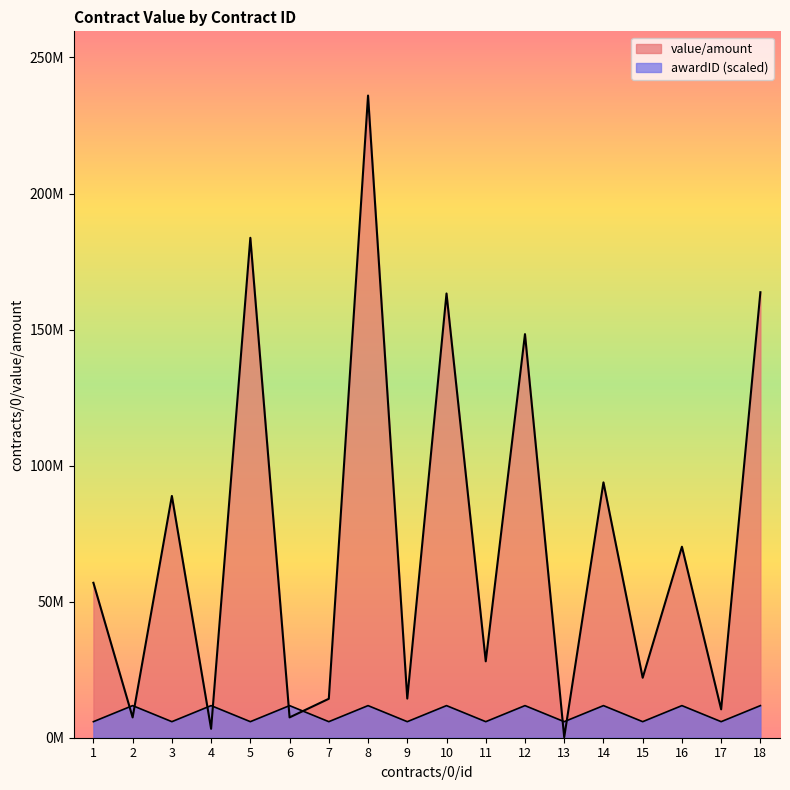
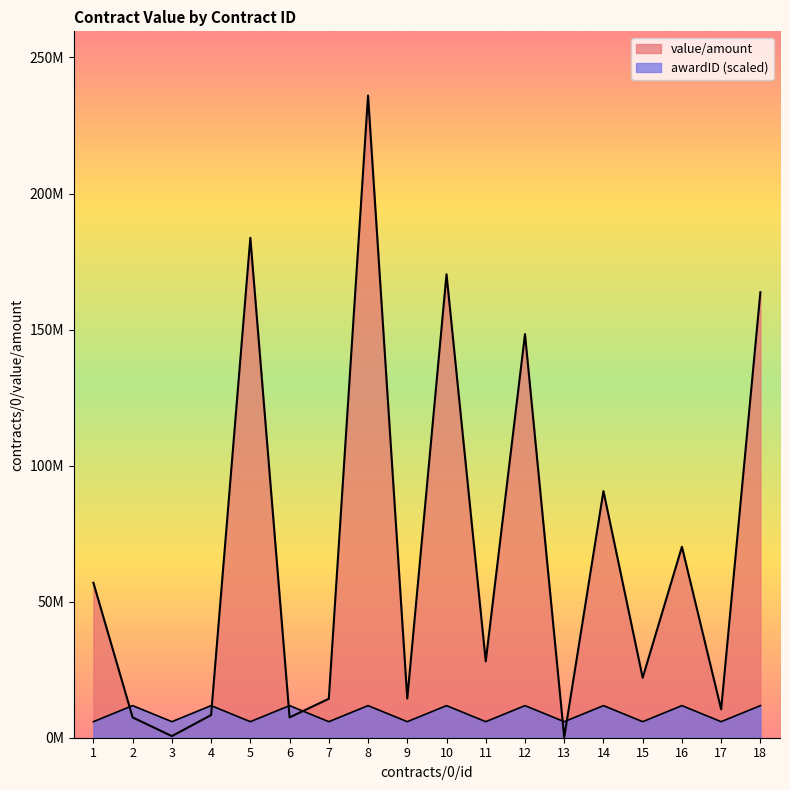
value/amount, 3: 89000000 -> 1000000
value/amount, 4: 3000000 -> 8000000
value/amount, 10: 163000000 -> 170000000
value/amount, 14: 94000000 -> 91000000
